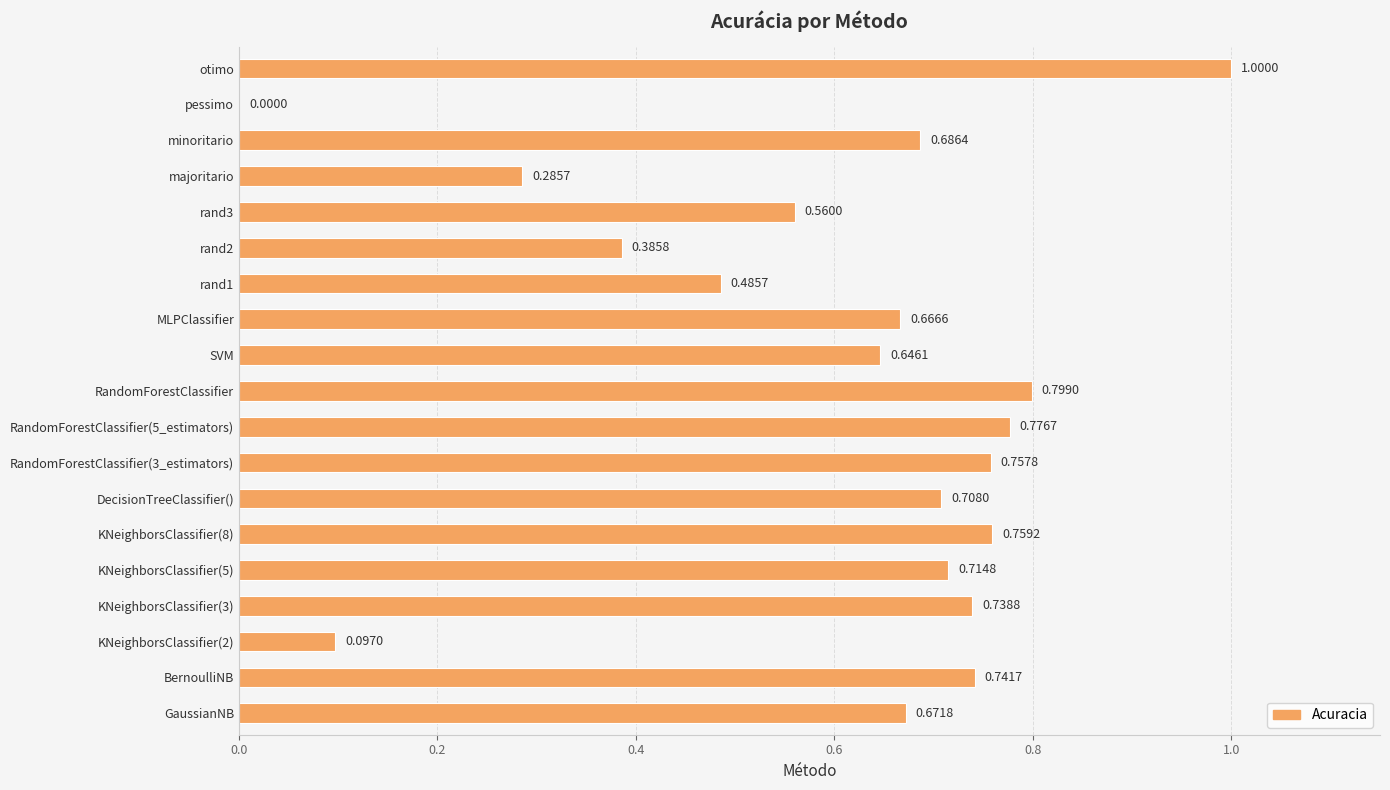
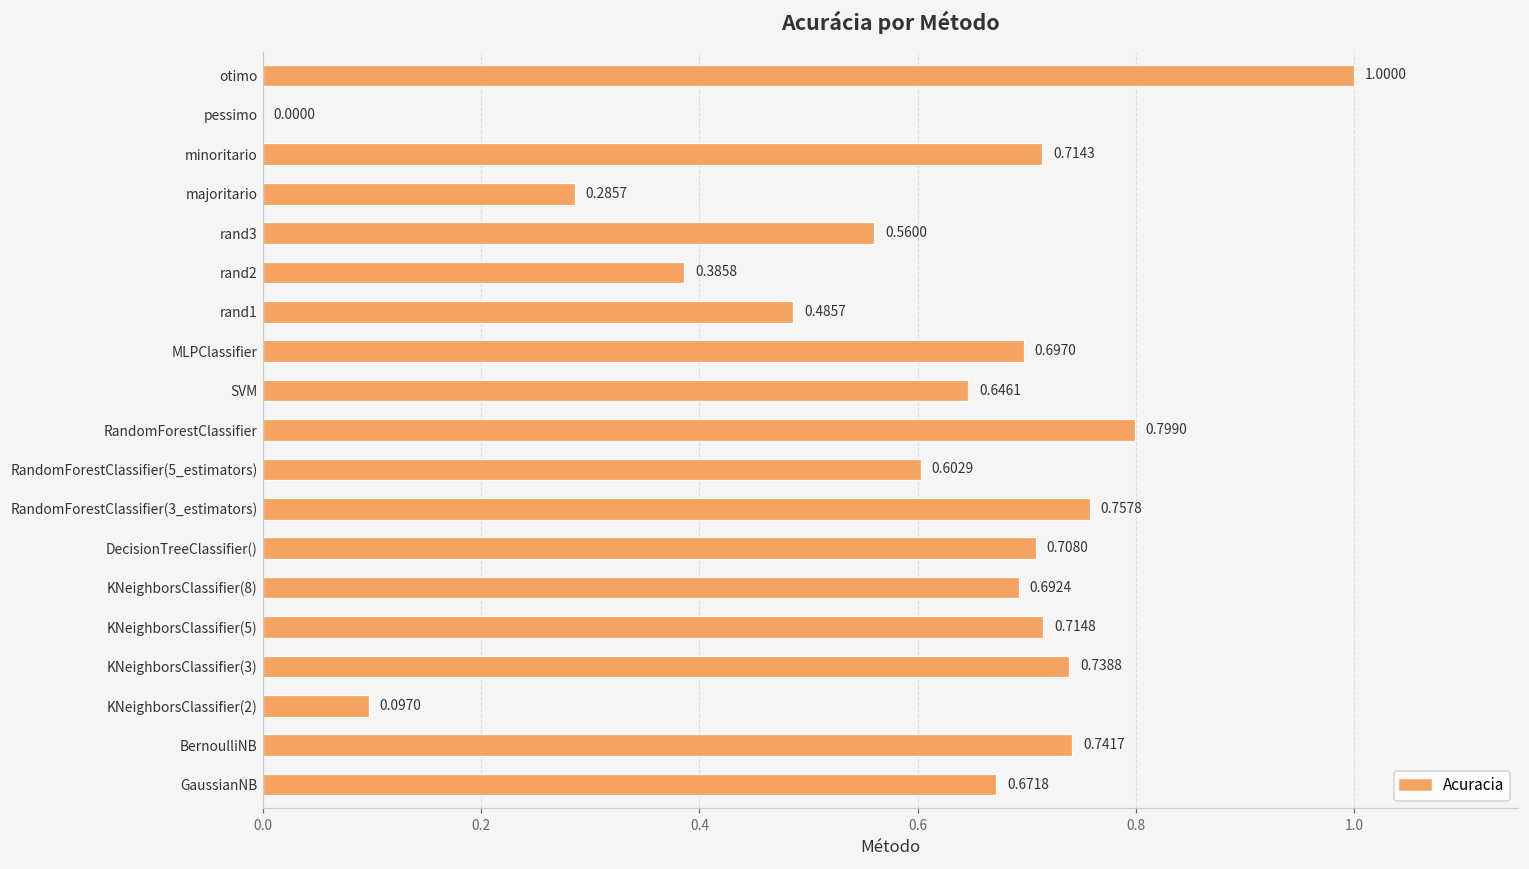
minoritario: 0.6864 -> 0.7143
MLPClassifier: 0.6666 -> 0.6970
RandomForestClassifier(5_estimators): 0.7767 -> 0.6029
KNeighborsClassifier(8): 0.7592 -> 0.6924
